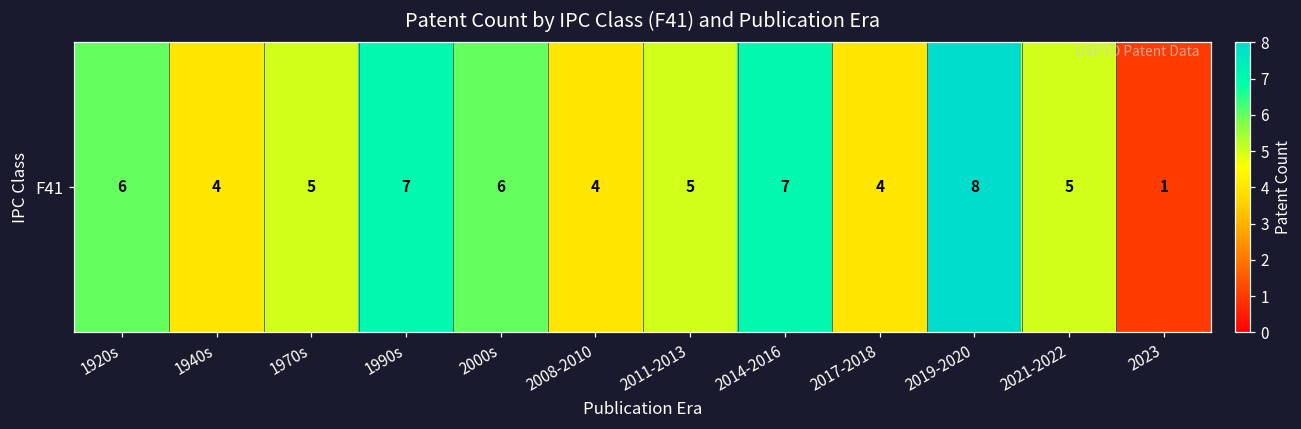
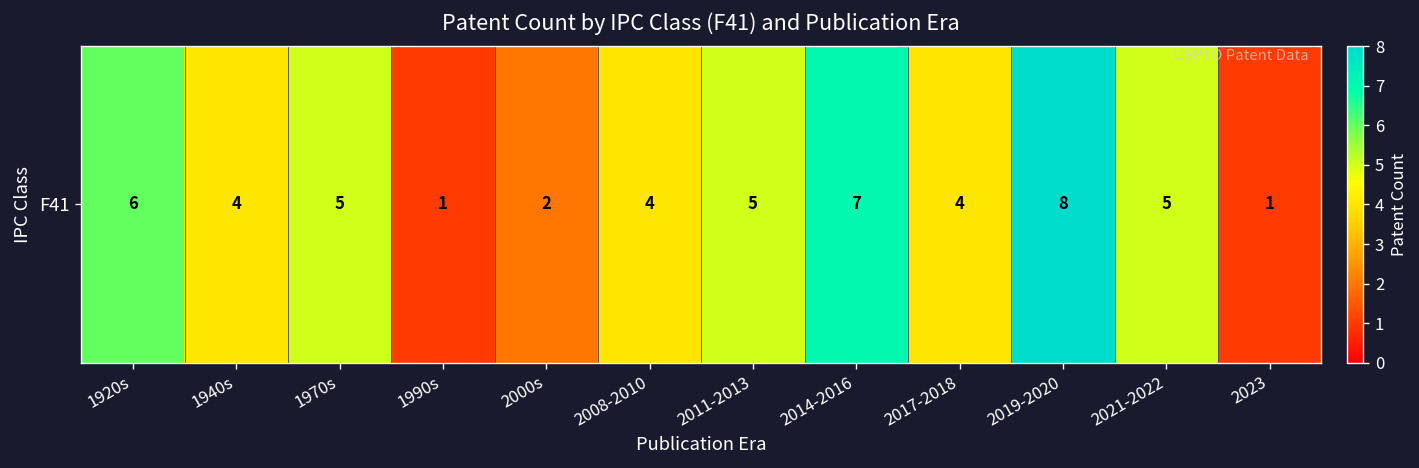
F41, 1990s: 7 -> 1
F41, 2000s: 6 -> 2
